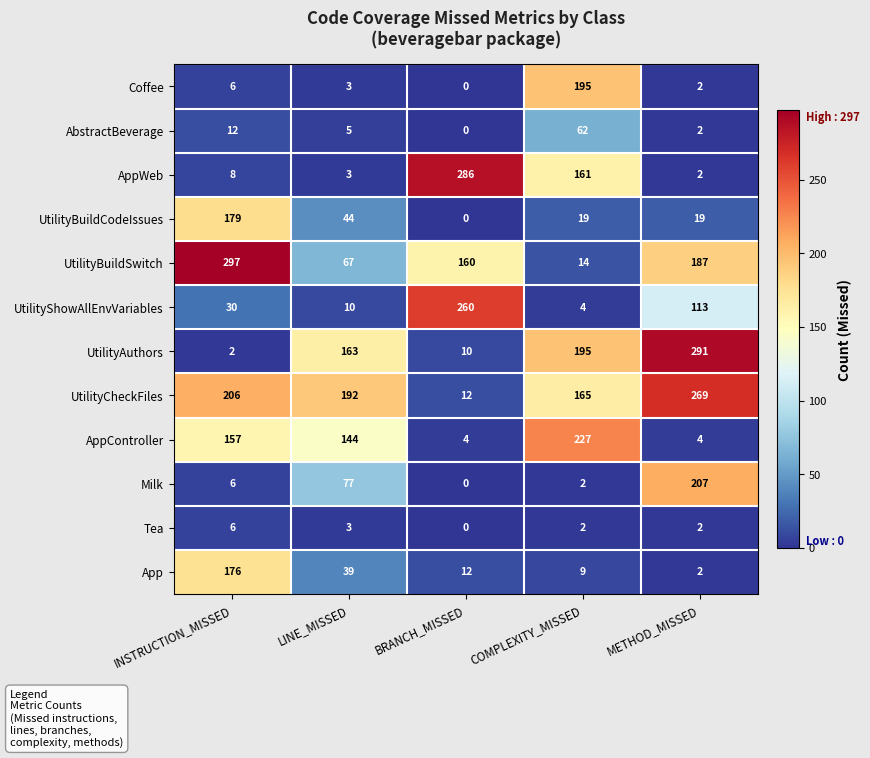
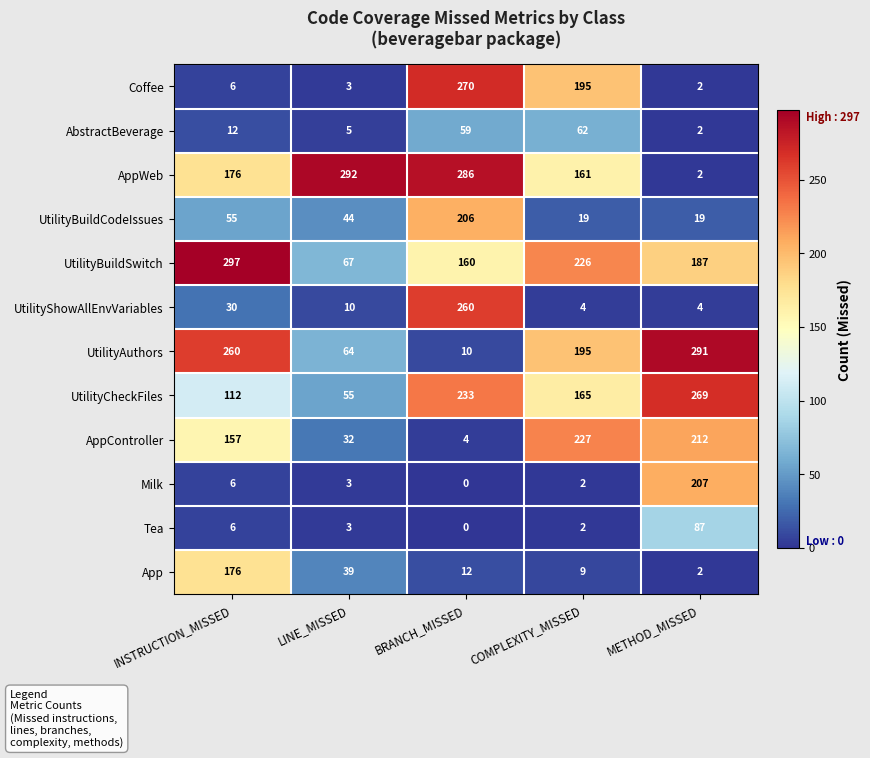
Coffee, BRANCH_MISSED: 0 -> 270
AbstractBeverage, BRANCH_MISSED: 0 -> 59
AppWeb, INSTRUCTION_MISSED: 8 -> 176
AppWeb, LINE_MISSED: 3 -> 292
UtilityBuildCodeIssues, INSTRUCTION_MISSED: 179 -> 55
UtilityBuildCodeIssues, BRANCH_MISSED: 0 -> 206
UtilityBuildSwitch, COMPLEXITY_MISSED: 14 -> 226
UtilityShowAllEnvVariables, METHOD_MISSED: 113 -> 4
UtilityAuthors, INSTRUCTION_MISSED: 2 -> 260
UtilityAuthors, LINE_MISSED: 163 -> 64
UtilityCheckFiles, INSTRUCTION_MISSED: 206 -> 112
UtilityCheckFiles, LINE_MISSED: 192 -> 55
UtilityCheckFiles, BRANCH_MISSED: 12 -> 233
AppController, LINE_MISSED: 144 -> 32
AppController, METHOD_MISSED: 4 -> 212
Milk, LINE_MISSED: 77 -> 3
Tea, METHOD_MISSED: 2 -> 87
